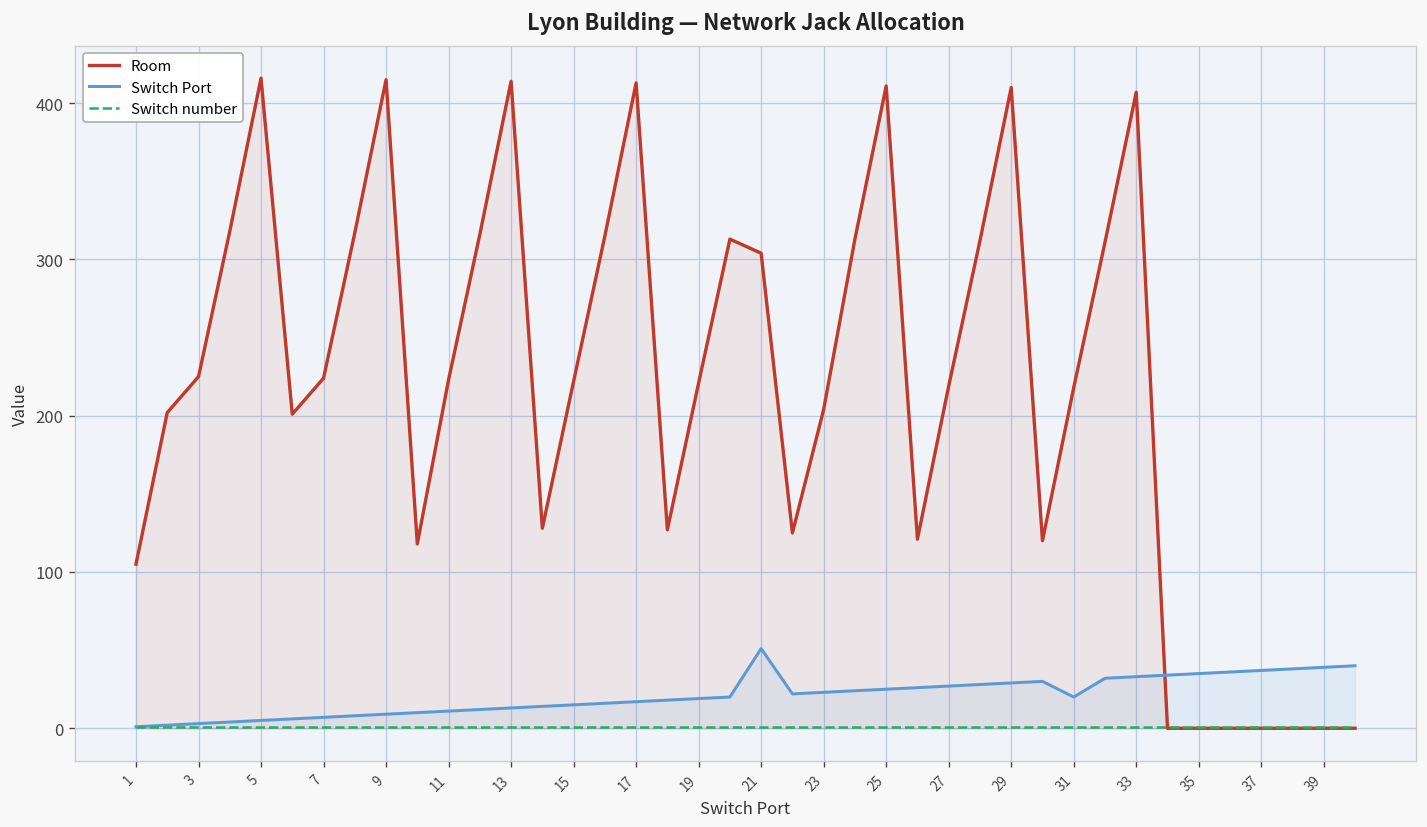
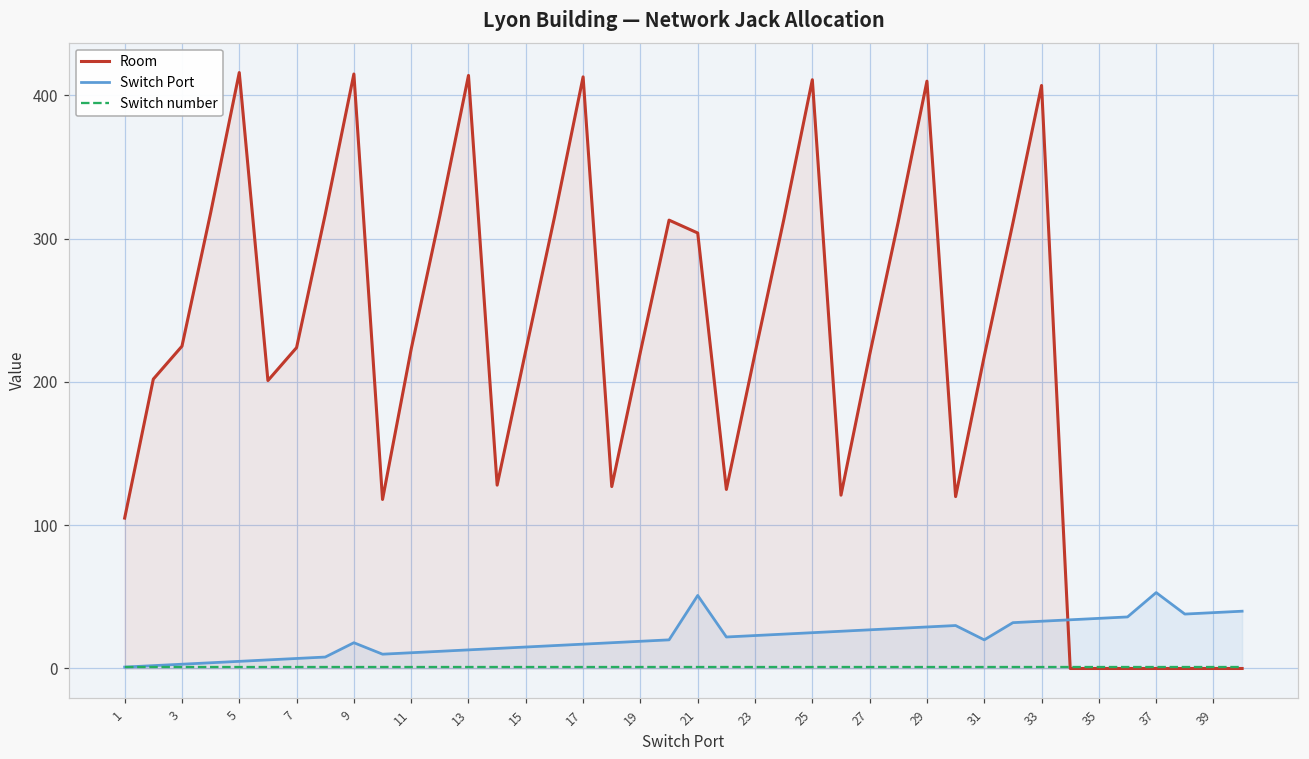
Switch Port, 9: 9 -> 18
Room, 23: 204 -> 220
Switch Port, 37: 37 -> 53
